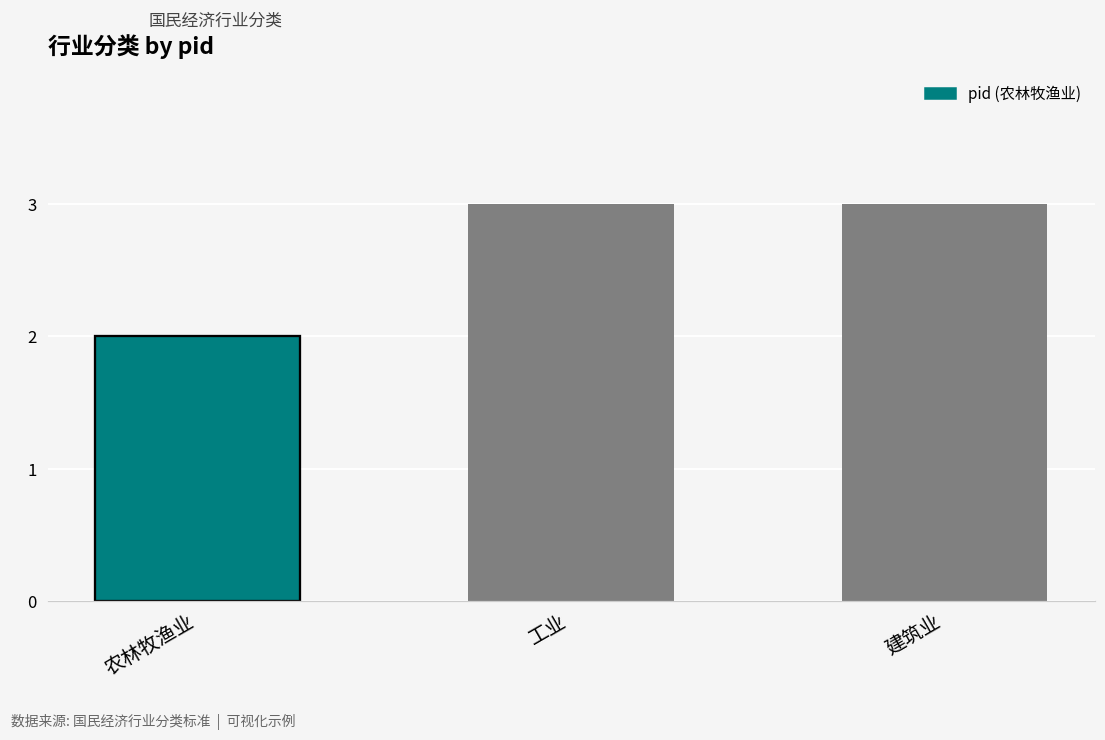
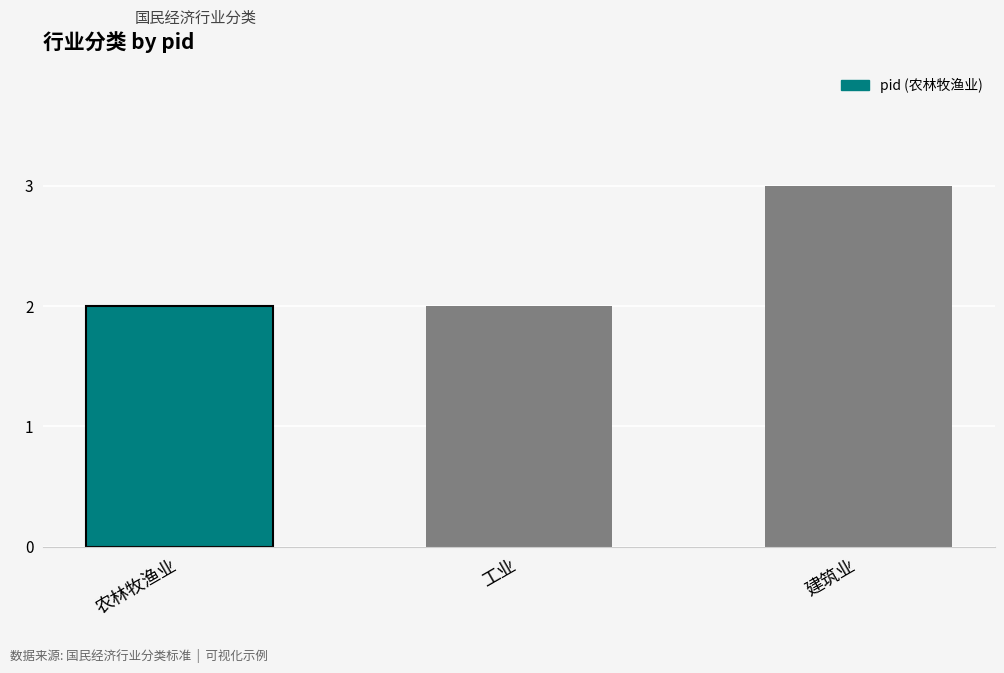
工业: 3 -> 2
